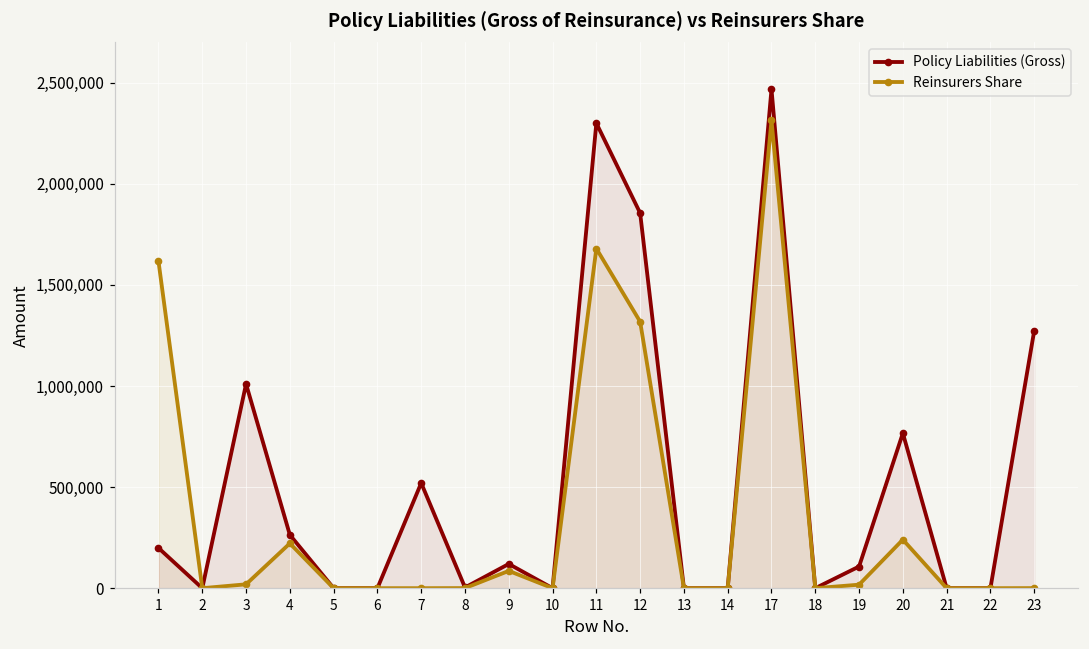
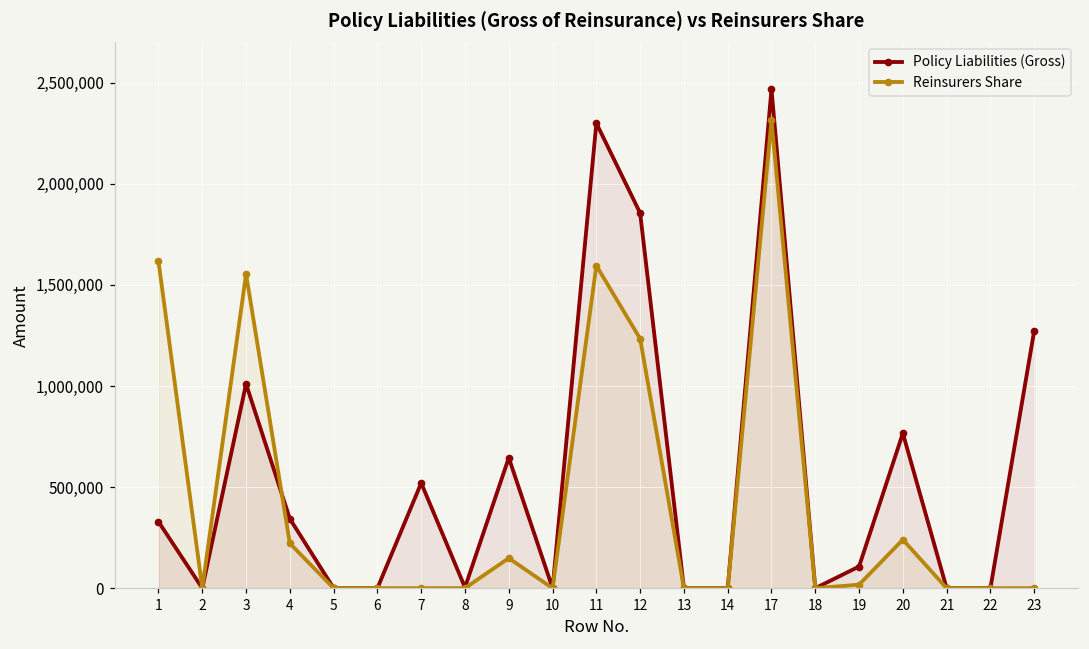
Policy Liabilities (Gross), 1: 200,000 -> 330,000
Reinsurers Share, 3: 20,000 -> 1,550,000
Policy Liabilities (Gross), 4: 260,000 -> 340,000
Policy Liabilities (Gross), 9: 120,000 -> 650,000
Reinsurers Share, 9: 90,000 -> 150,000
Reinsurers Share, 11: 1,680,000 -> 1,600,000
Reinsurers Share, 12: 1,320,000 -> 1,230,000
